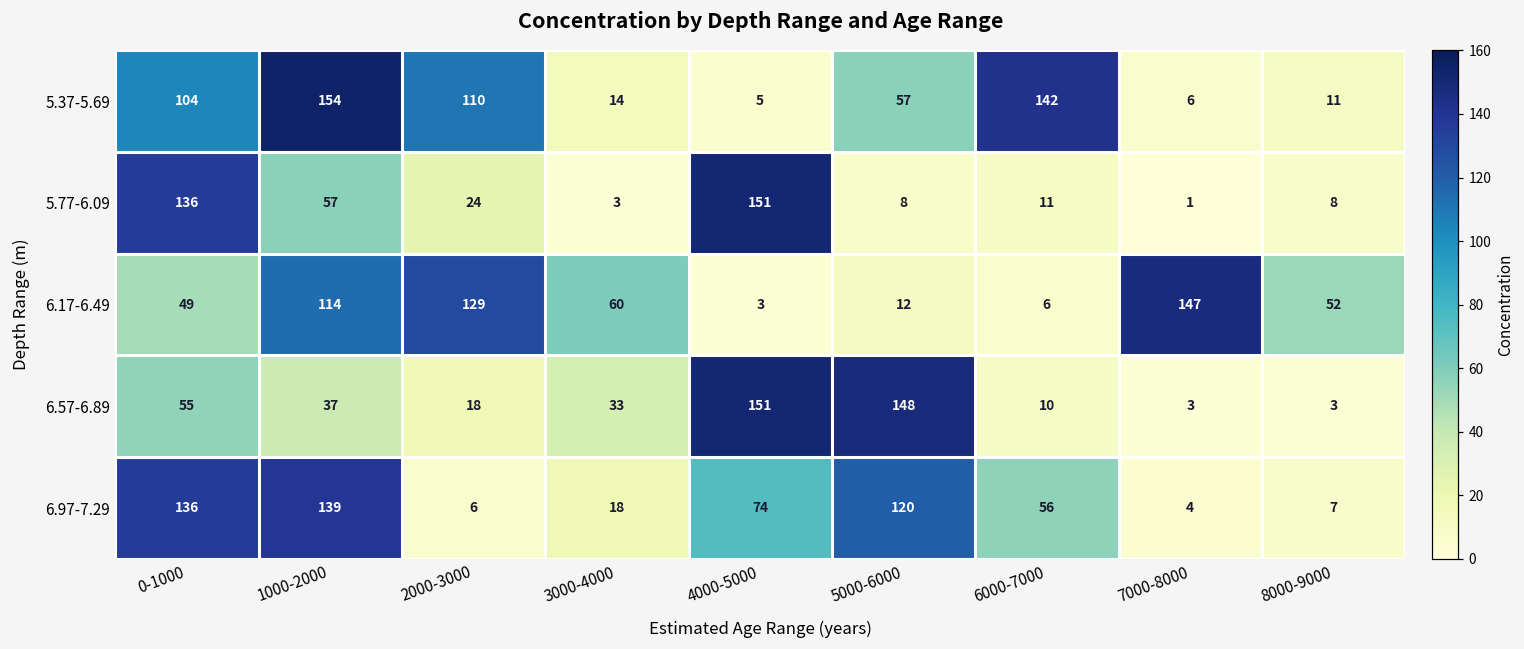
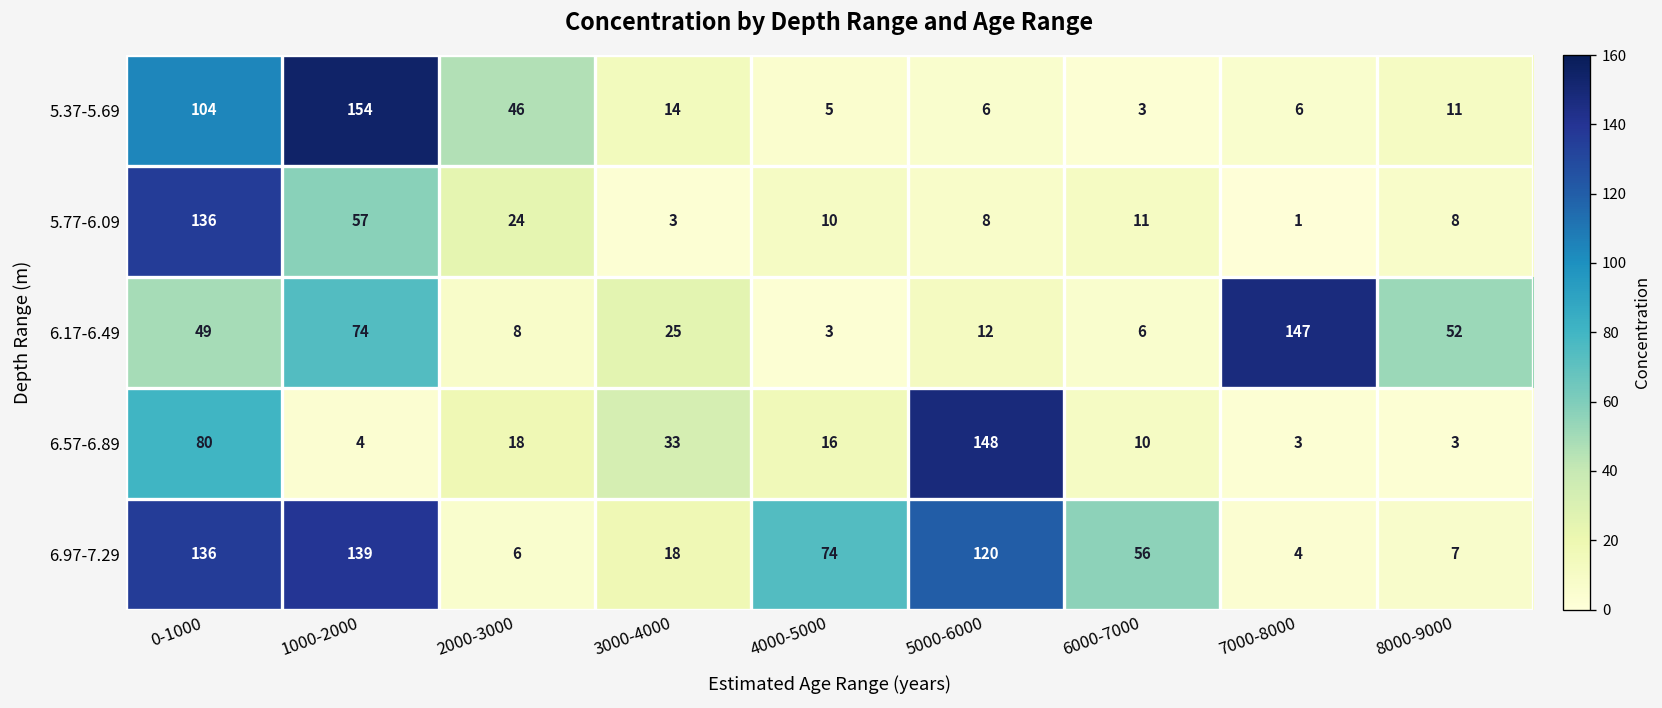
5.37-5.69, 2000-3000: 110 -> 46
5.37-5.69, 5000-6000: 57 -> 6
5.37-5.69, 6000-7000: 142 -> 3
5.77-6.09, 4000-5000: 151 -> 10
6.17-6.49, 1000-2000: 114 -> 74
6.17-6.49, 2000-3000: 129 -> 8
6.17-6.49, 3000-4000: 60 -> 25
6.57-6.89, 0-1000: 55 -> 80
6.57-6.89, 1000-2000: 37 -> 4
6.57-6.89, 4000-5000: 151 -> 16
